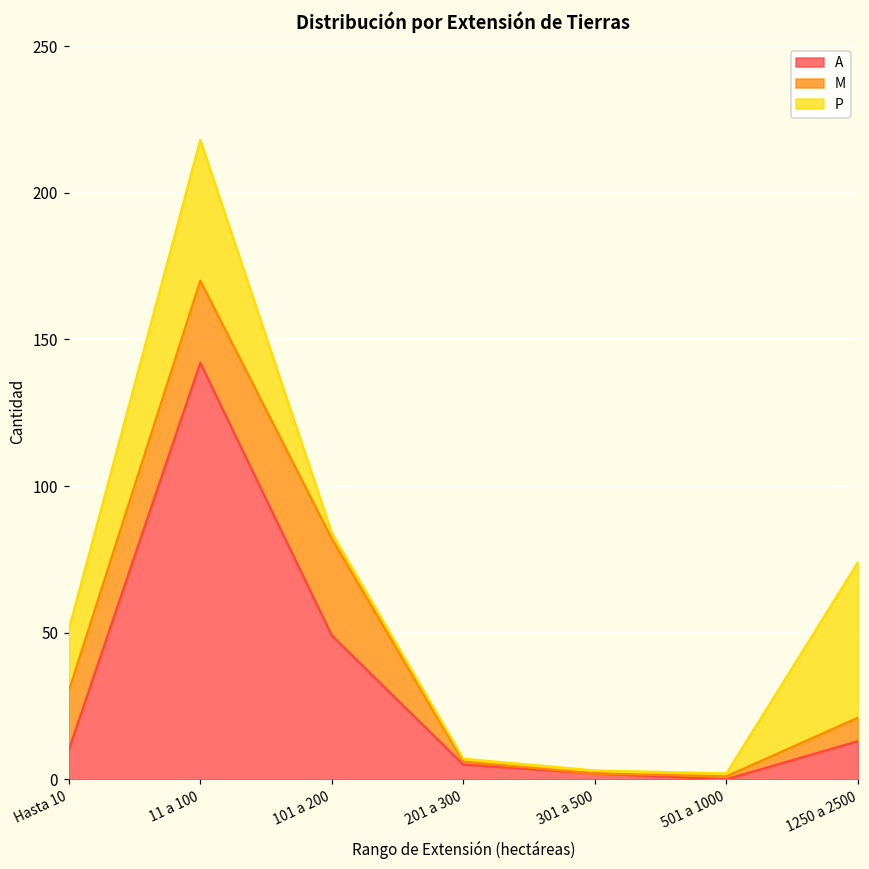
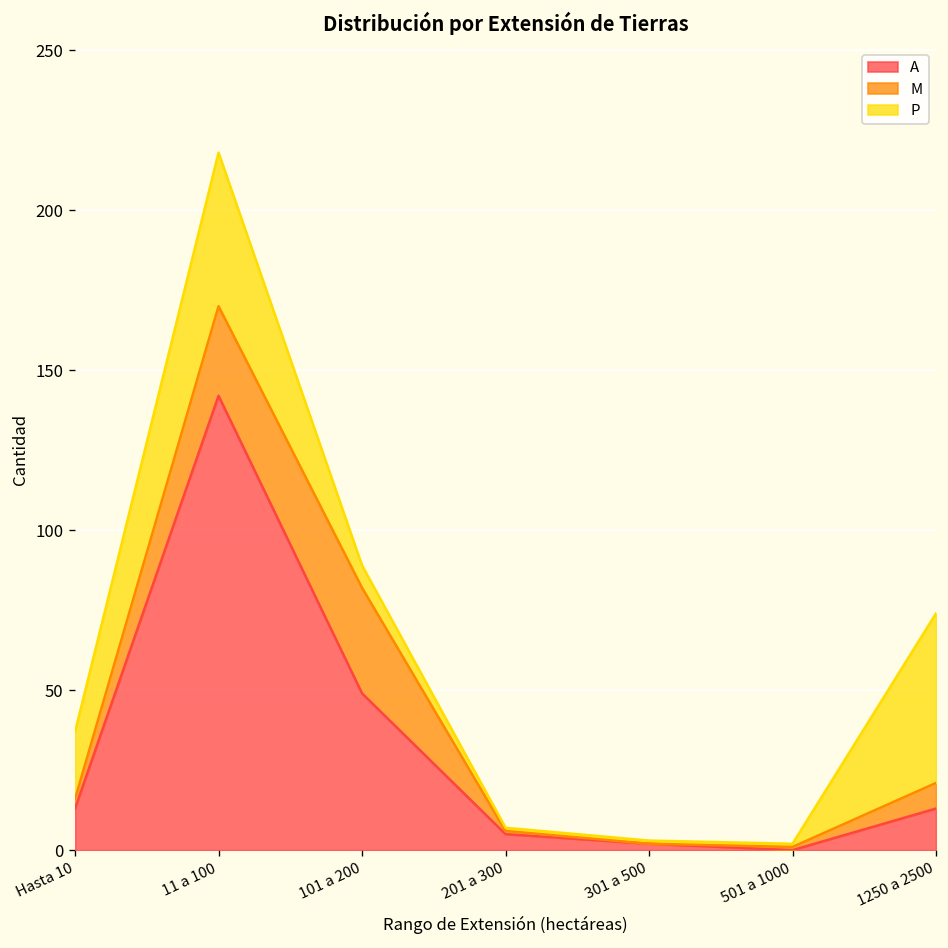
A, Hasta 10: 10 -> 13
M, Hasta 10: 20 -> 3
P, 101 a 200: 2 -> 7
